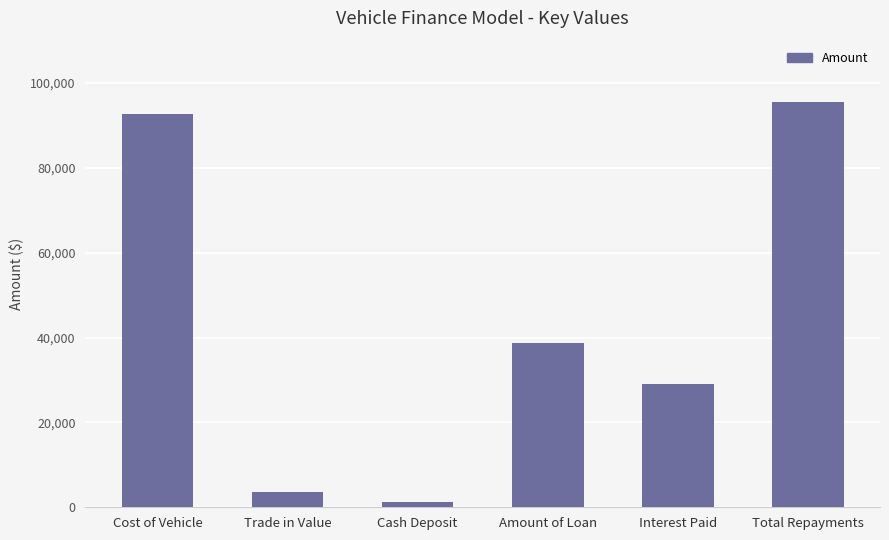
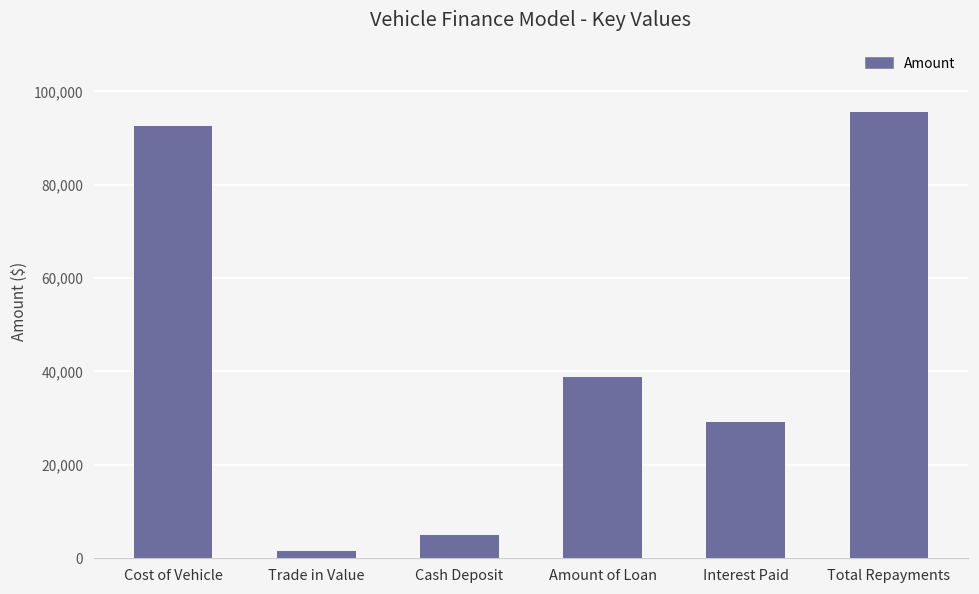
Trade in Value: 4,000 -> 2,000
Cash Deposit: 1,000 -> 5,000
